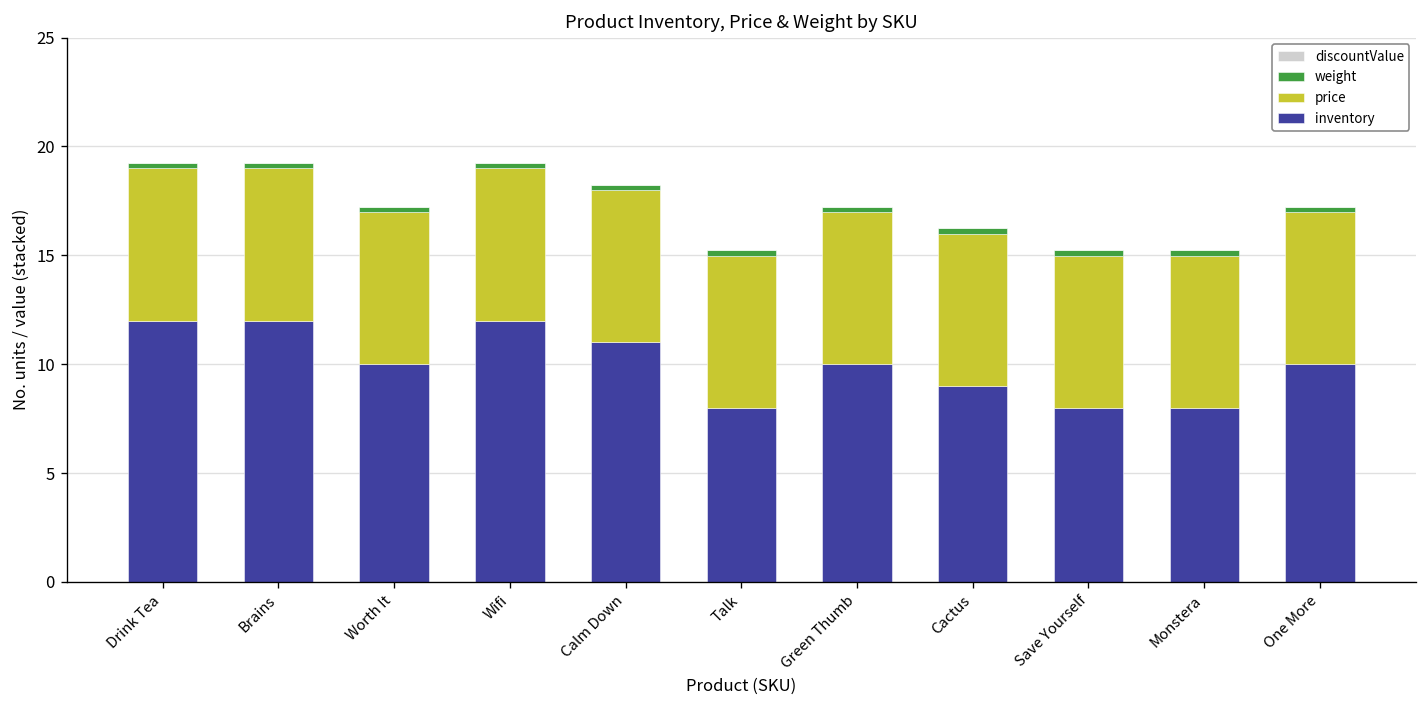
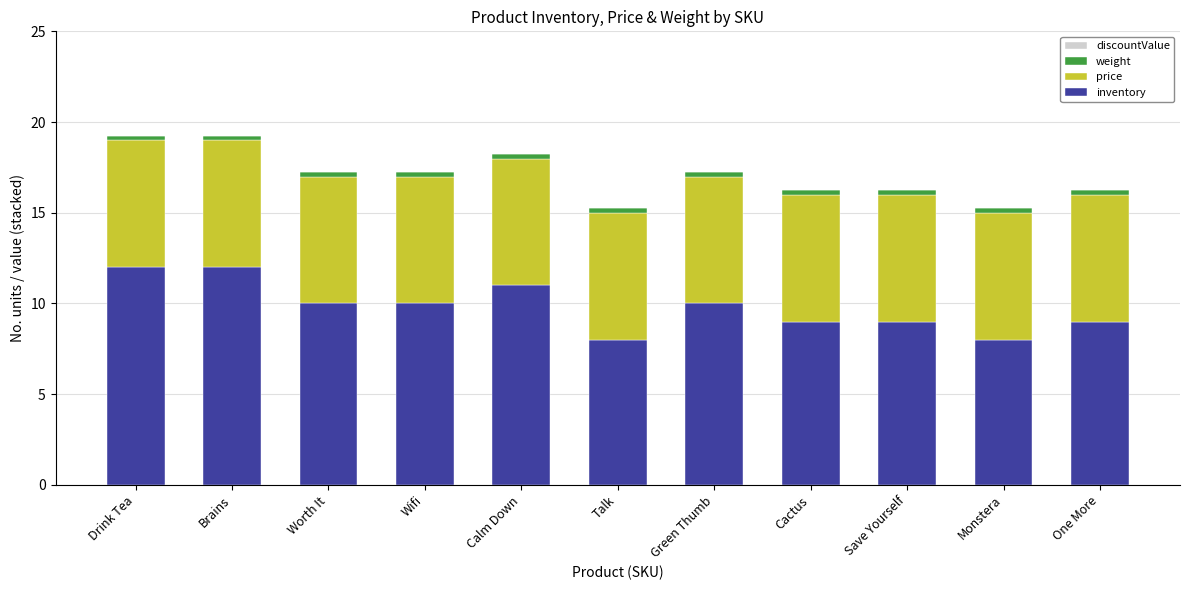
inventory, Wifi: 12 -> 10
inventory, Save Yourself: 8 -> 9
inventory, One More: 10 -> 9
